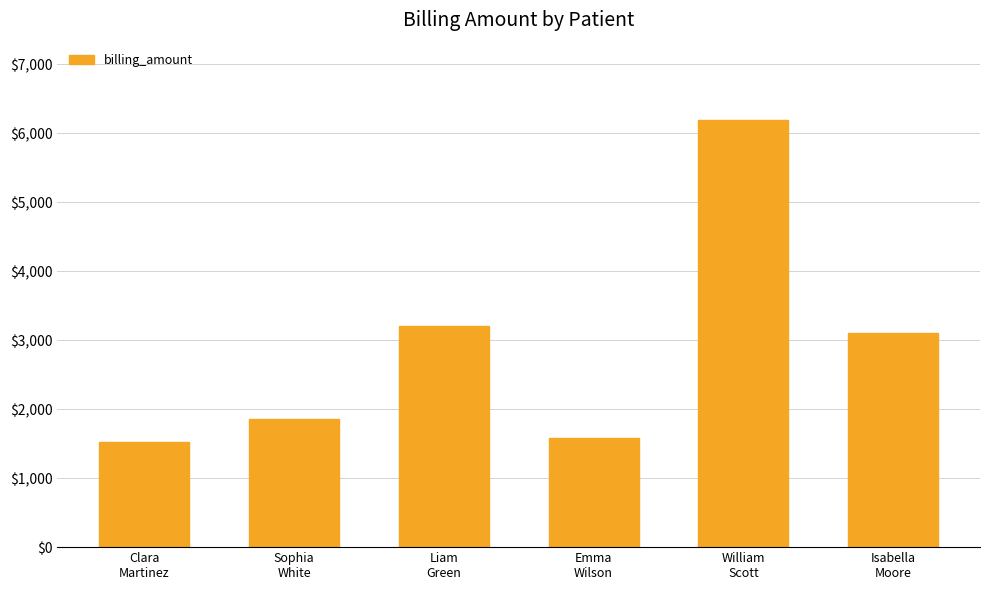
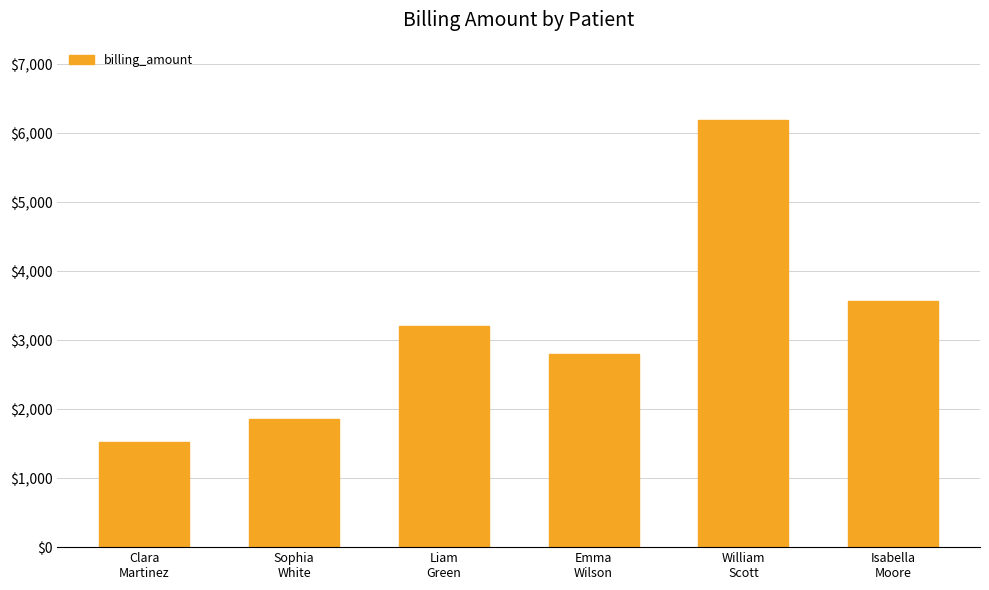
Emma Wilson: $1,600 -> $2,800
Isabella Moore: $3,100 -> $3,600
